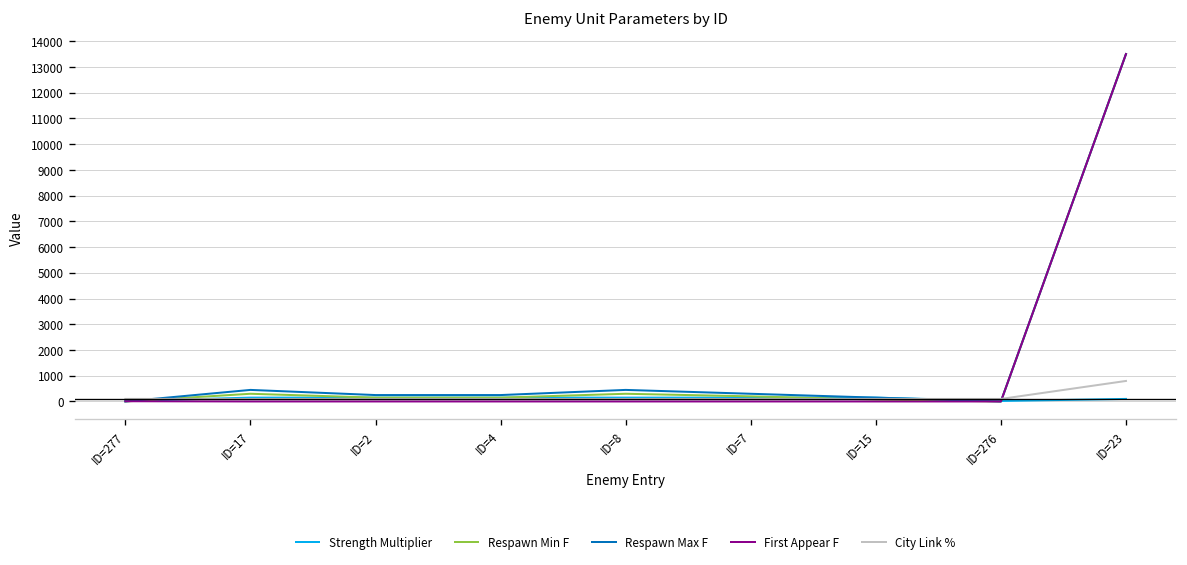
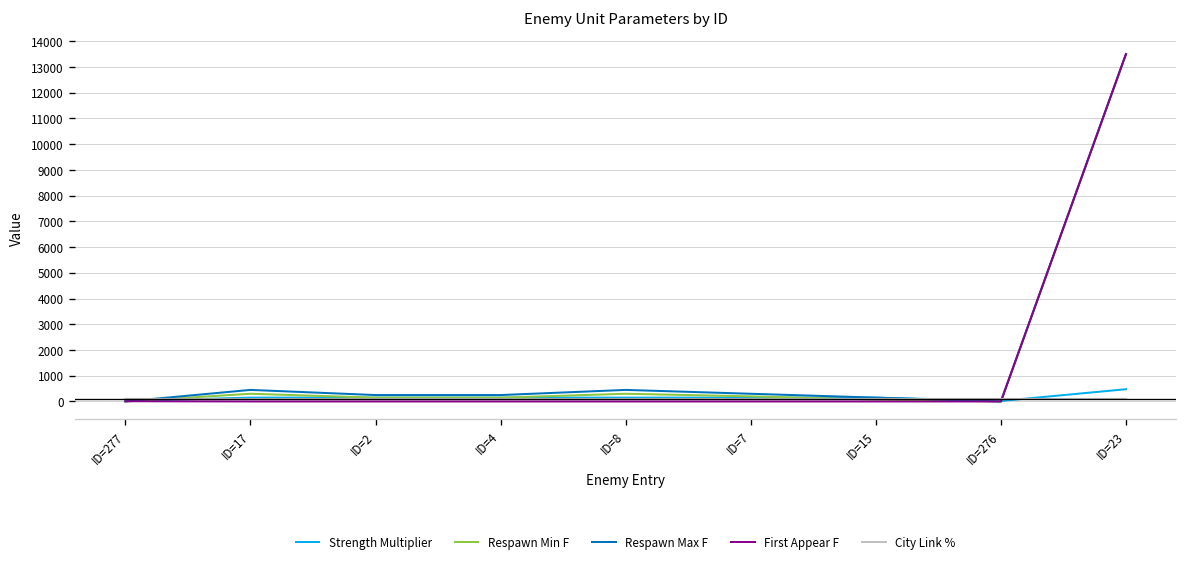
Strength Multiplier, ID=23: 100 -> 500
City Link %, ID=23: 800 -> 100
